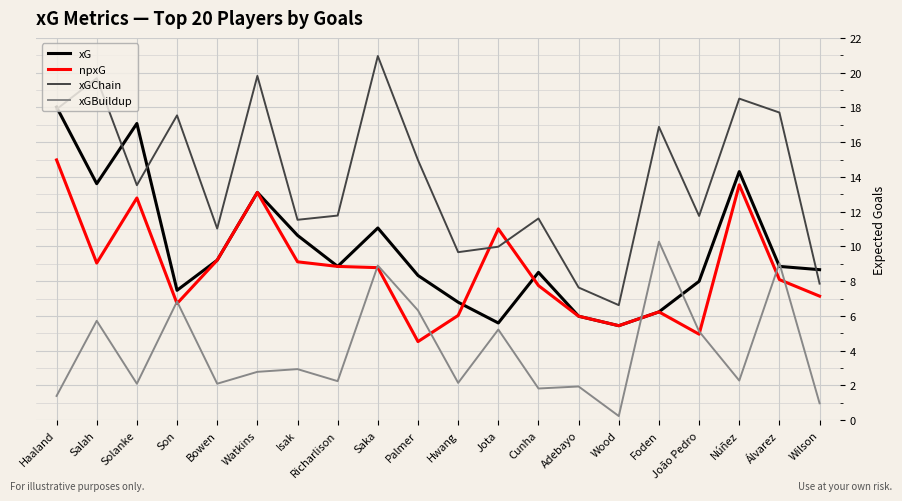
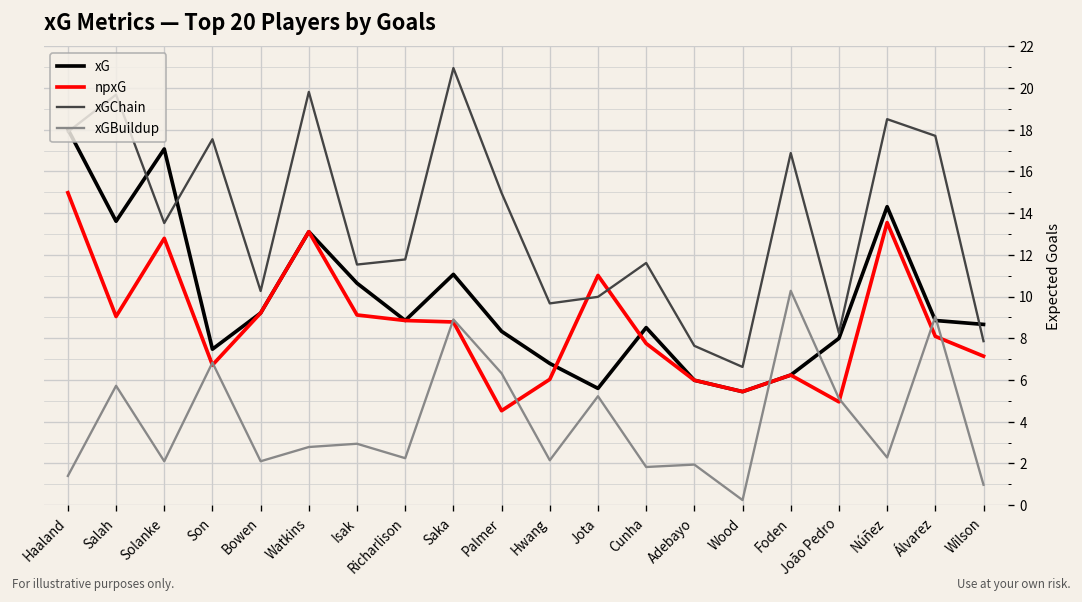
xGChain, Bowen: 11.0 -> 10.3
xGChain, João Pedro: 11.8 -> 8.3
